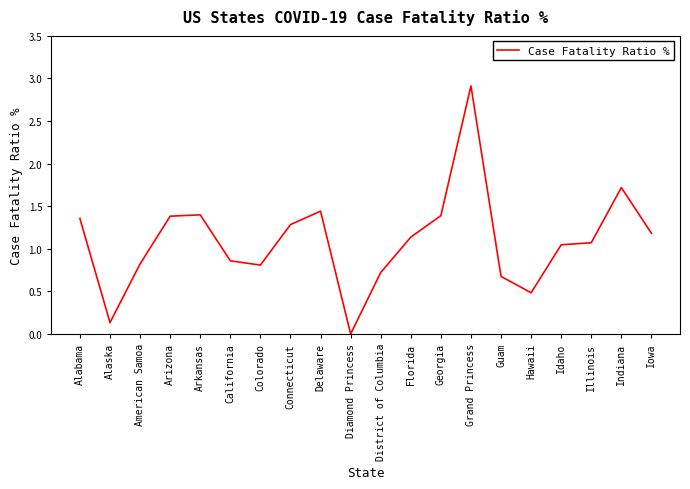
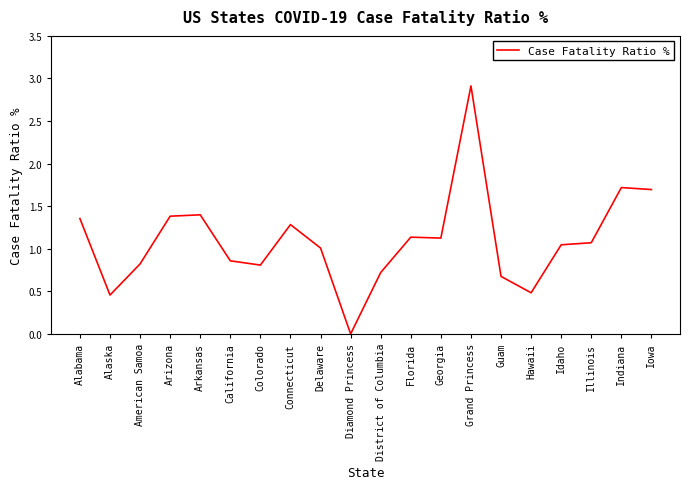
Alaska: 0.1 -> 0.5
Delaware: 1.4 -> 1.0
Georgia: 1.4 -> 1.1
Iowa: 1.2 -> 1.7
